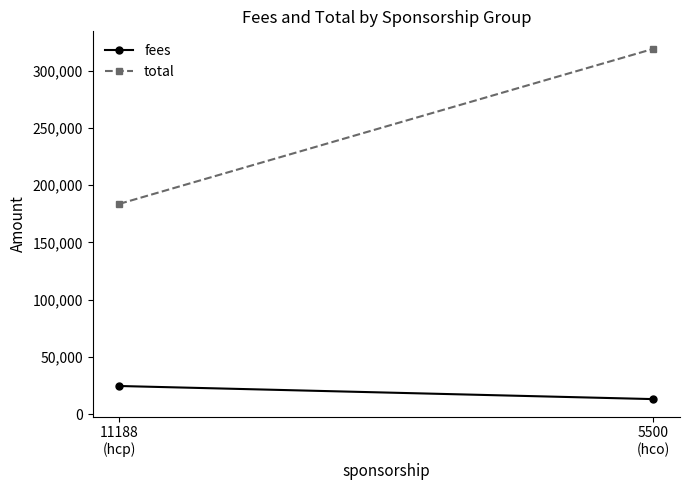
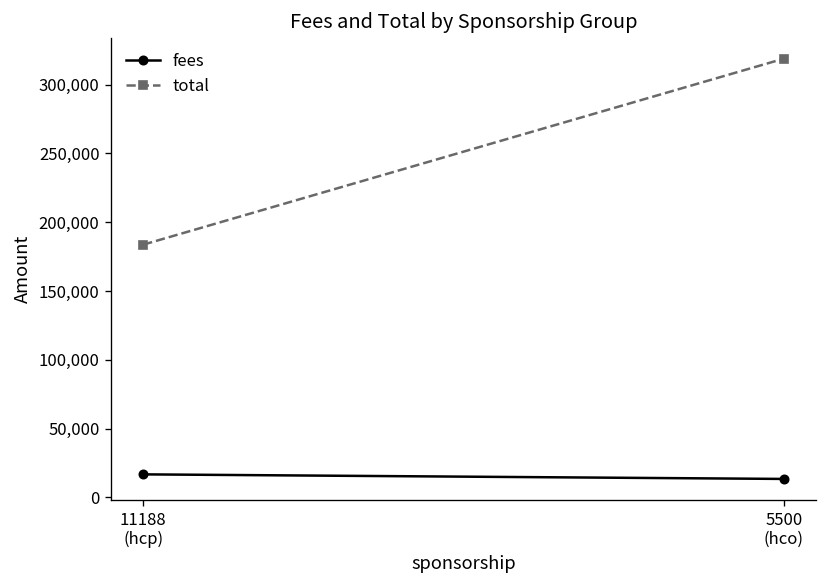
fees, 11188 (hcp): 25,000 -> 17,000
